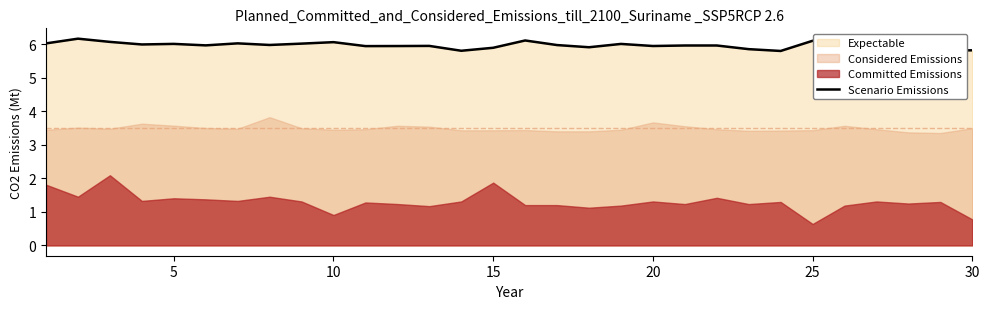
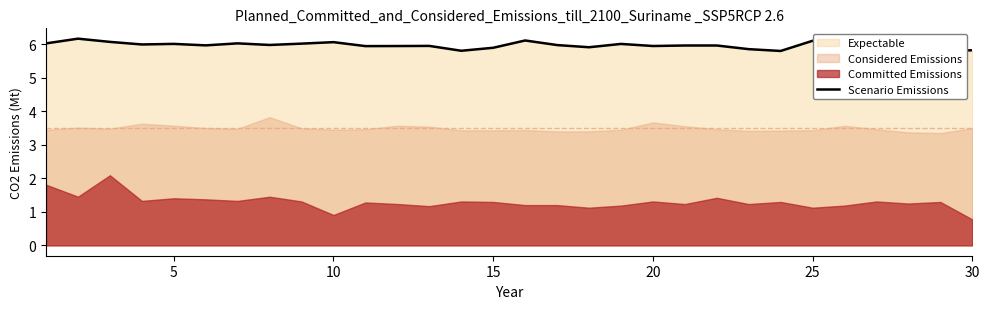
Committed Emissions, 15: 1.9 -> 1.3
Committed Emissions, 25: 0.6 -> 1.1
